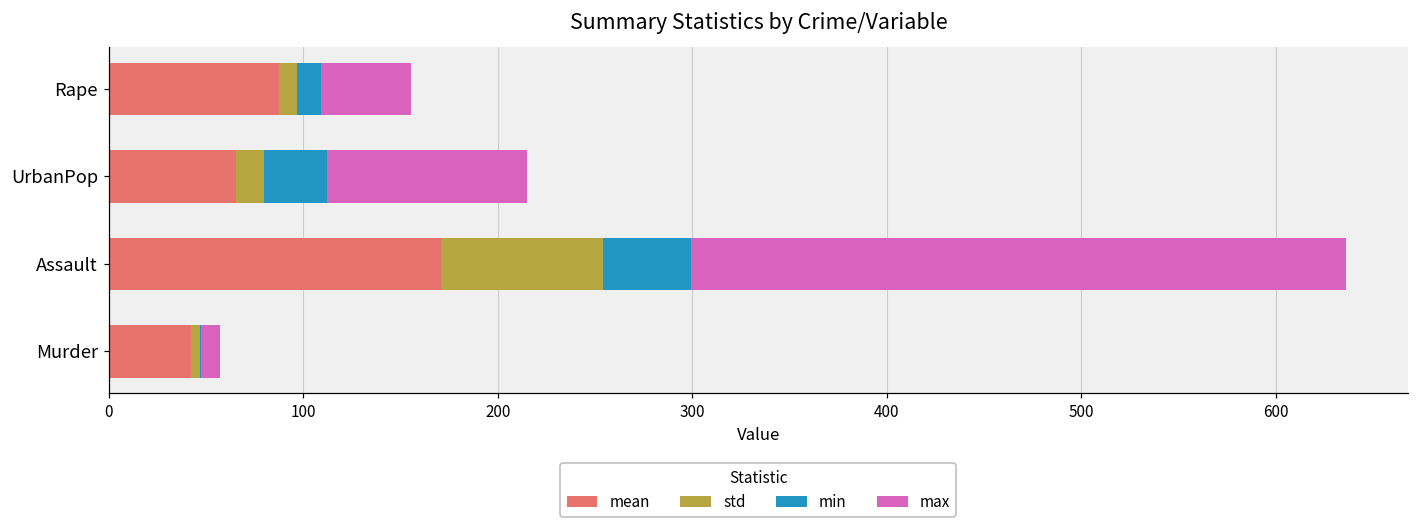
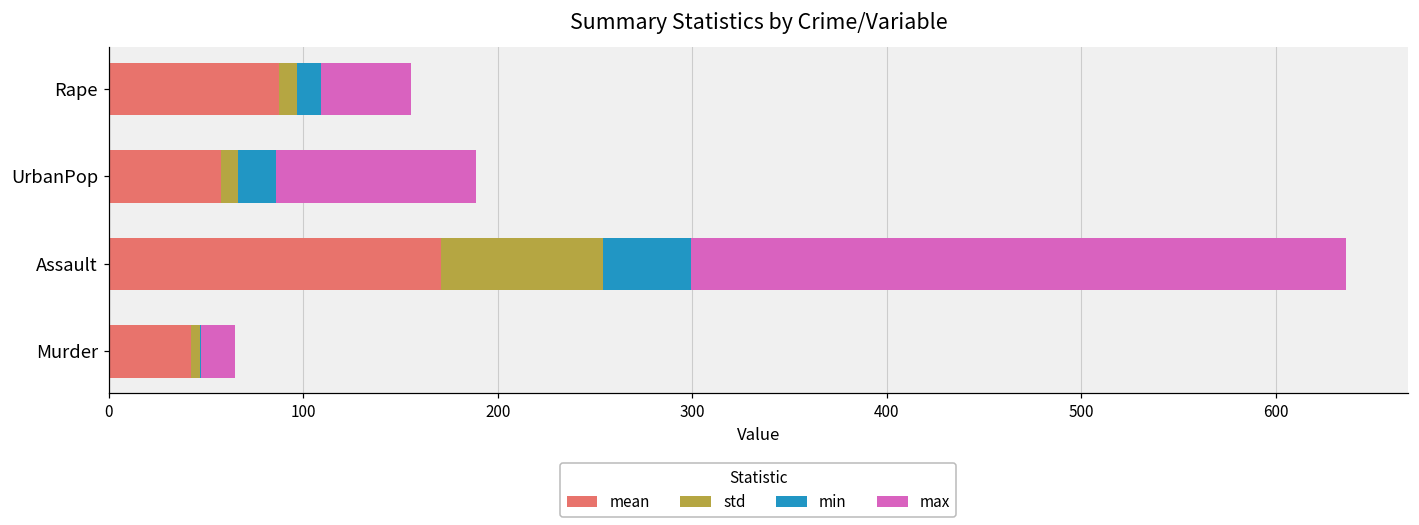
mean, UrbanPop: 66 -> 58
std, UrbanPop: 14 -> 9
min, UrbanPop: 32 -> 19
max, Murder: 9 -> 17
